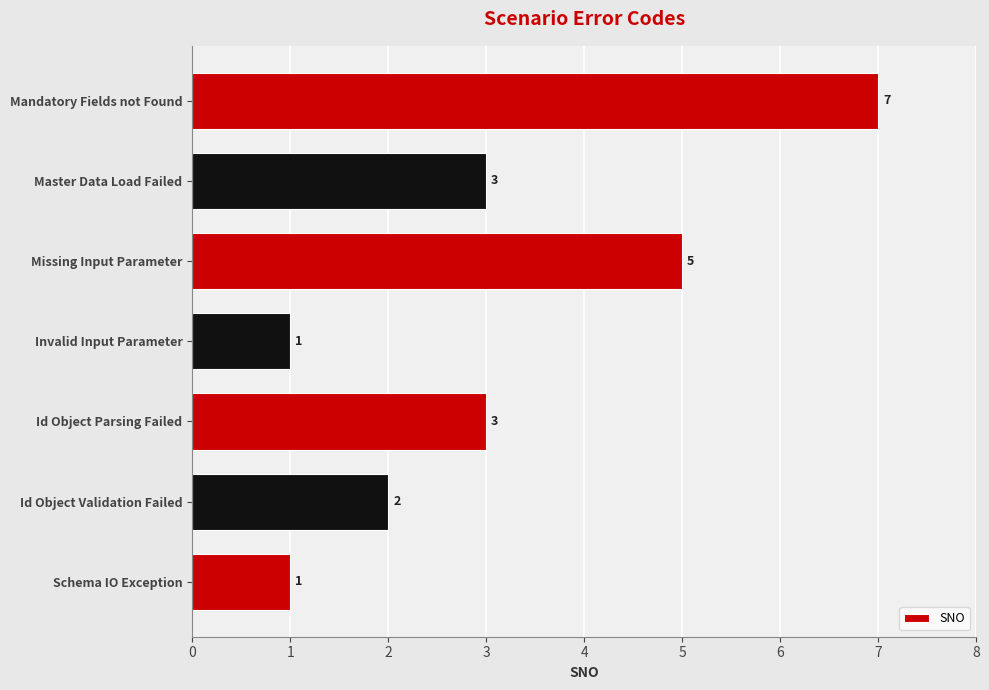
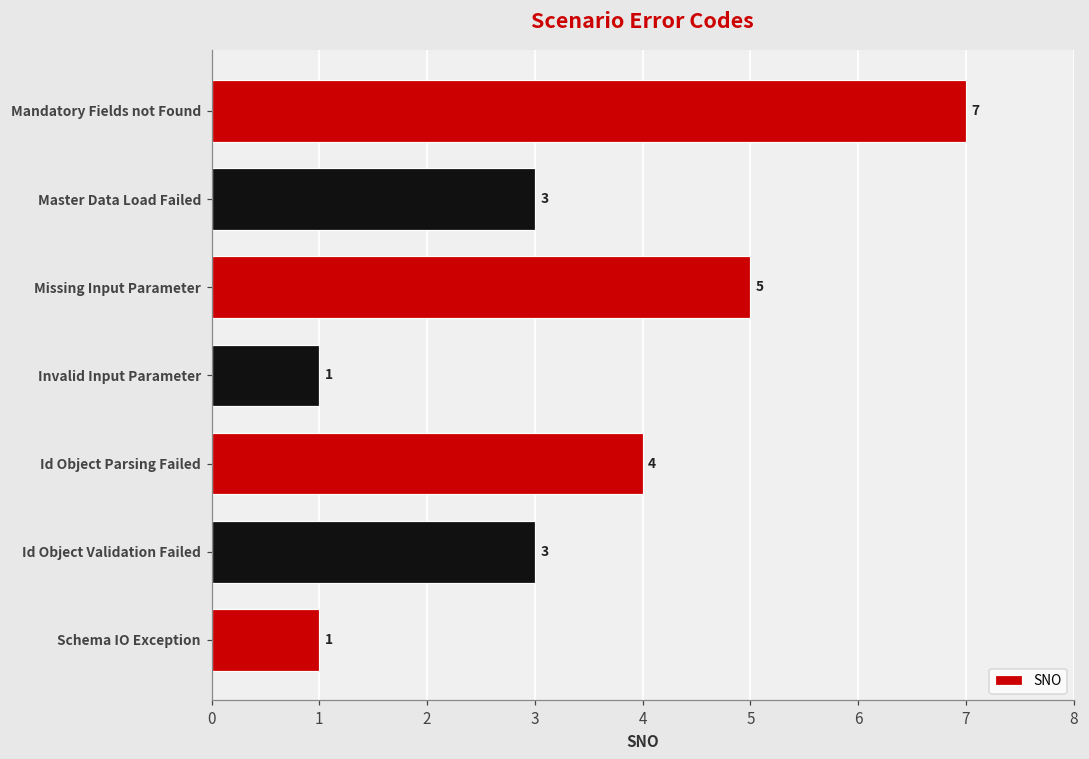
Id Object Parsing Failed: 3 -> 4
Id Object Validation Failed: 2 -> 3
